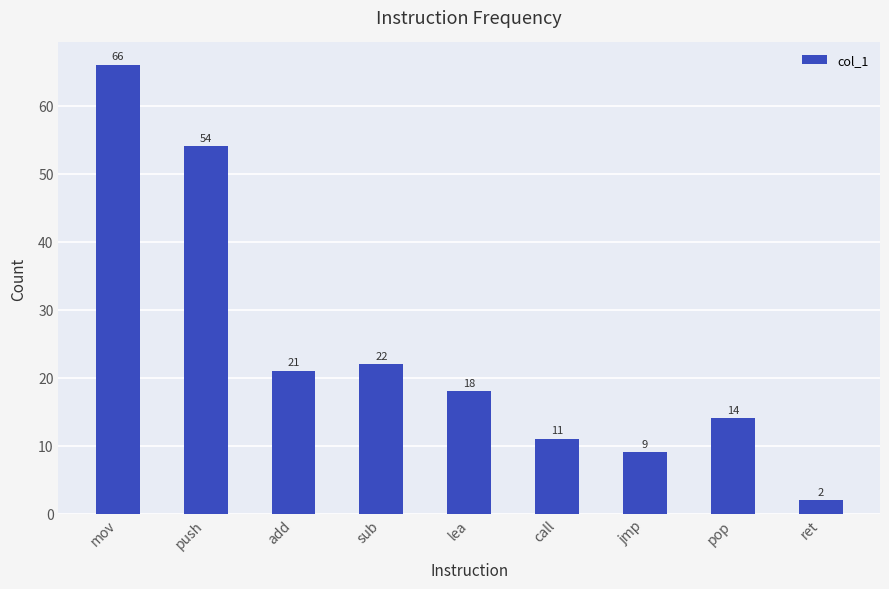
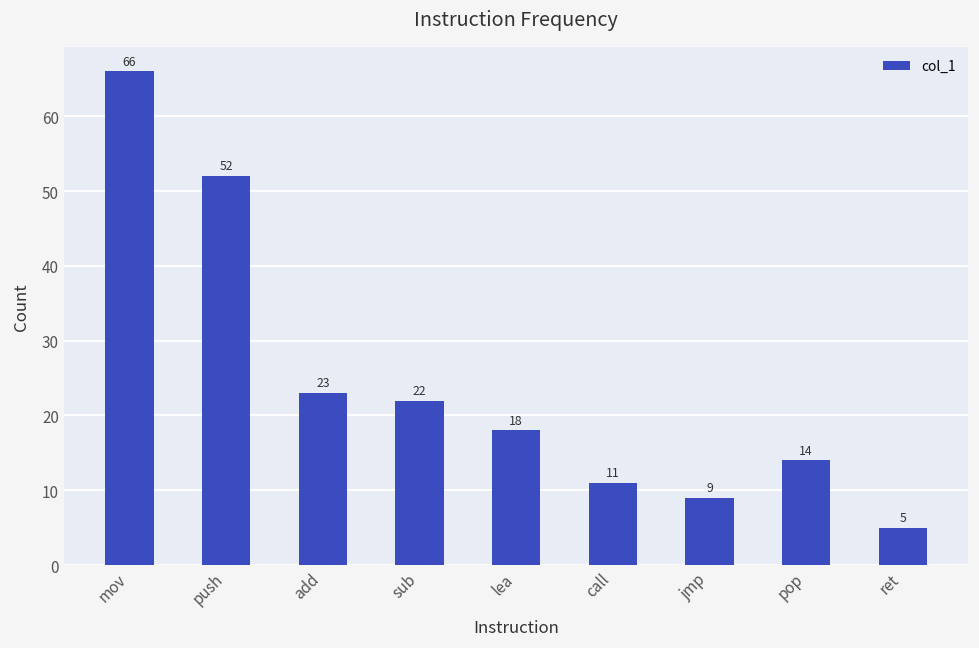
push: 54 -> 52
add: 21 -> 23
ret: 2 -> 5
